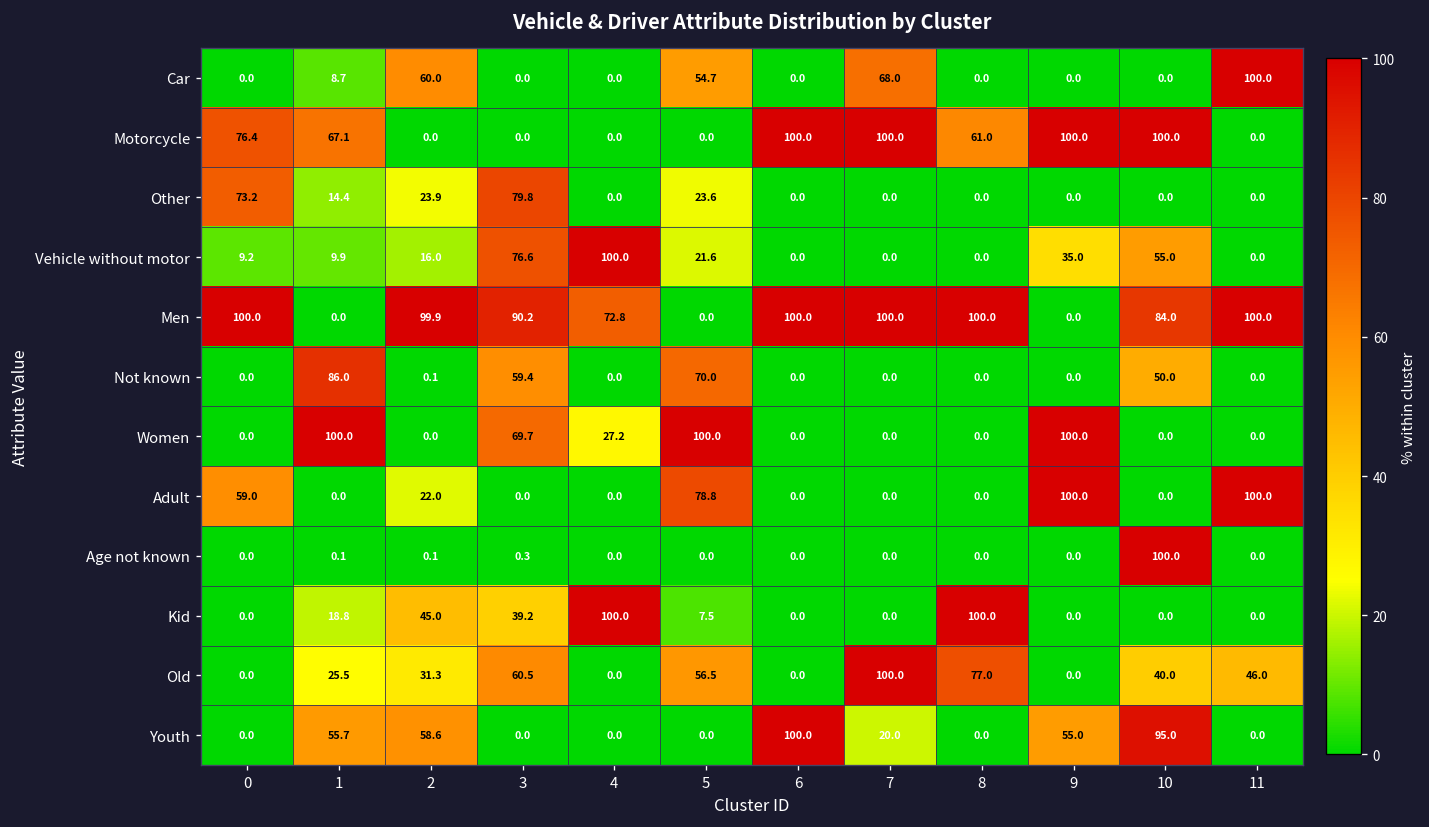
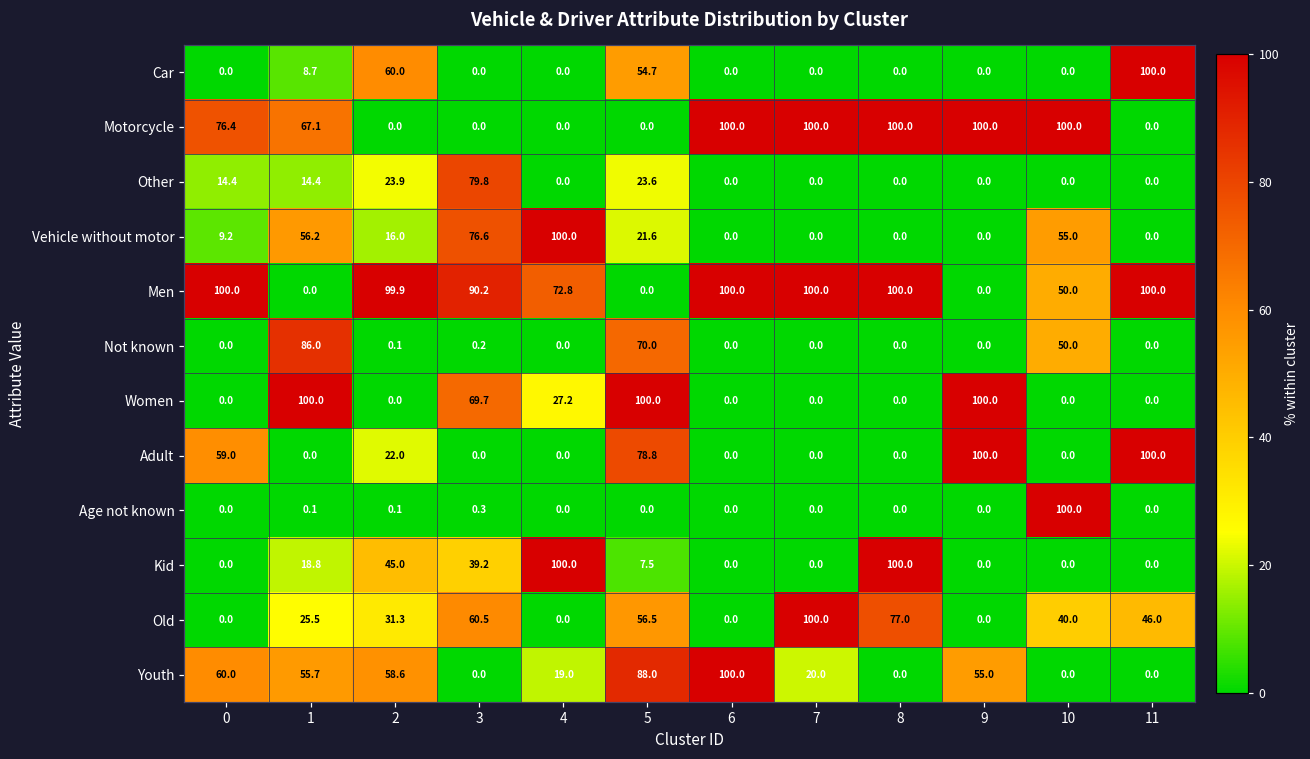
Car, 7: 68.0 -> 0.0
Motorcycle, 8: 61.0 -> 100.0
Other, 0: 73.2 -> 14.4
Vehicle without motor, 1: 9.9 -> 56.2
Vehicle without motor, 9: 35.0 -> 0.0
Men, 10: 84.0 -> 50.0
Not known, 3: 59.4 -> 0.2
Youth, 0: 0.0 -> 60.0
Youth, 4: 0.0 -> 19.0
Youth, 5: 0.0 -> 88.0
Youth, 10: 95.0 -> 0.0
